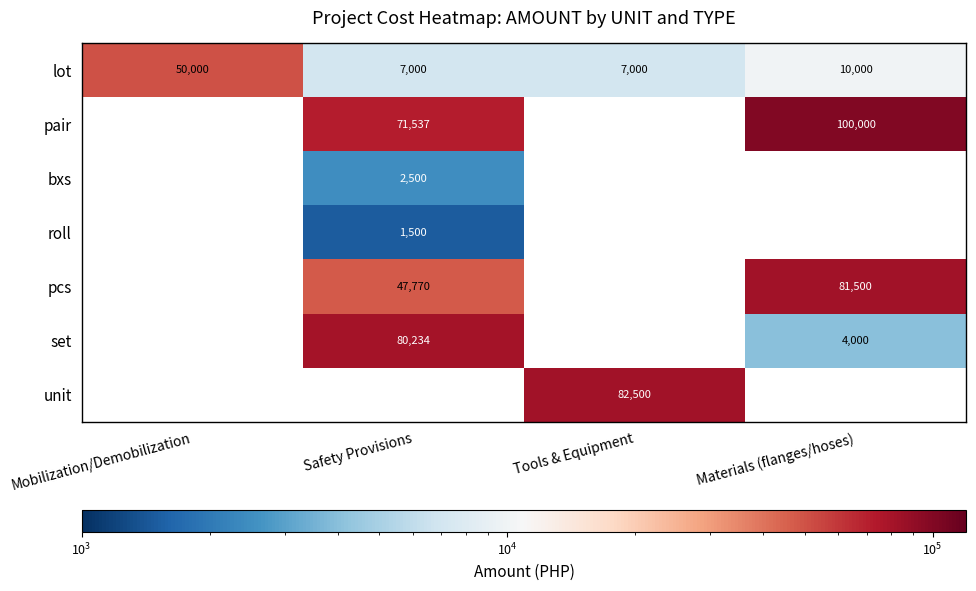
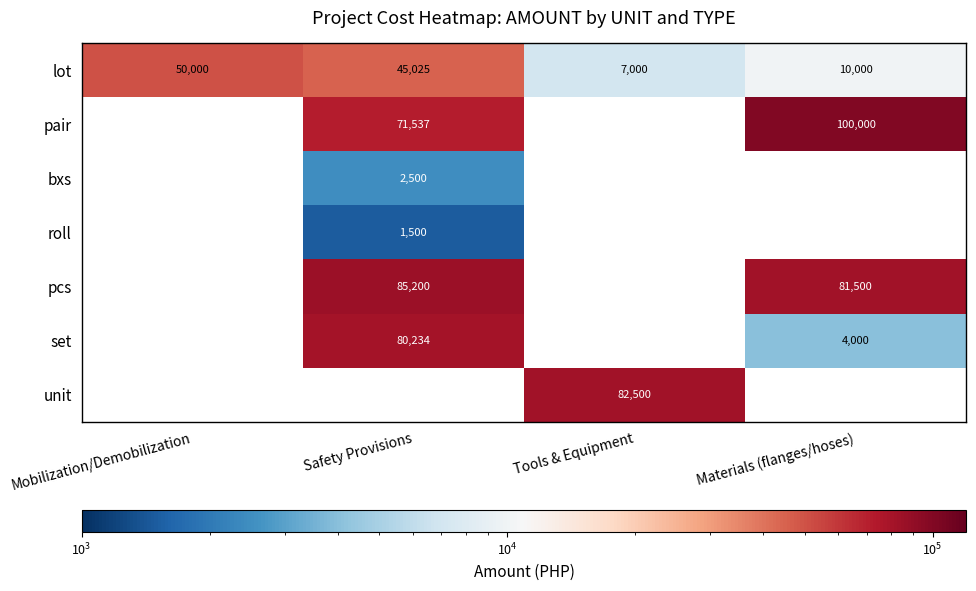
lot, Safety Provisions: 7,000 -> 45,025
pcs, Safety Provisions: 47,770 -> 85,200
